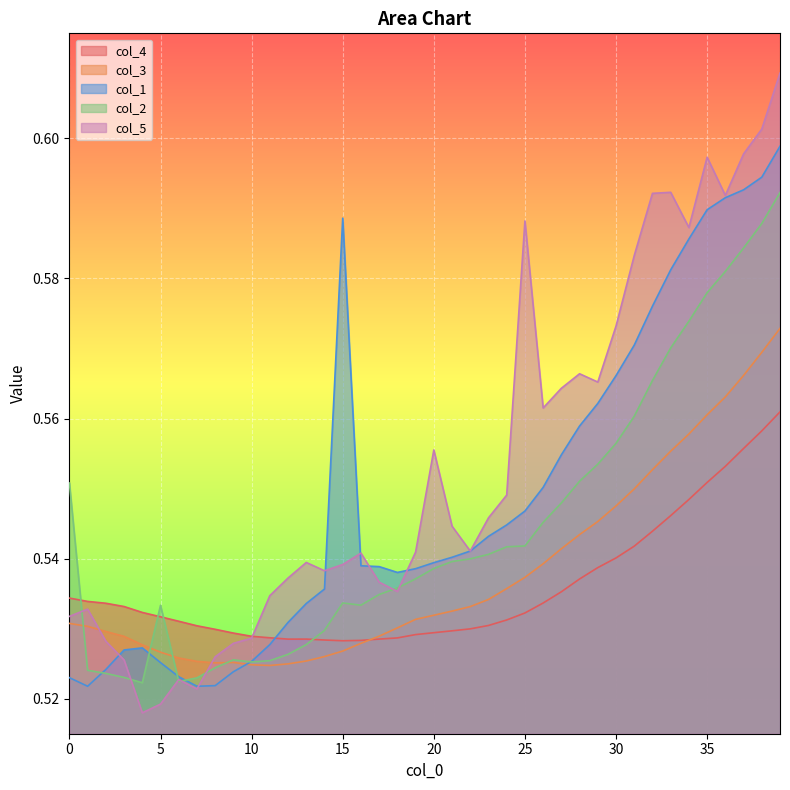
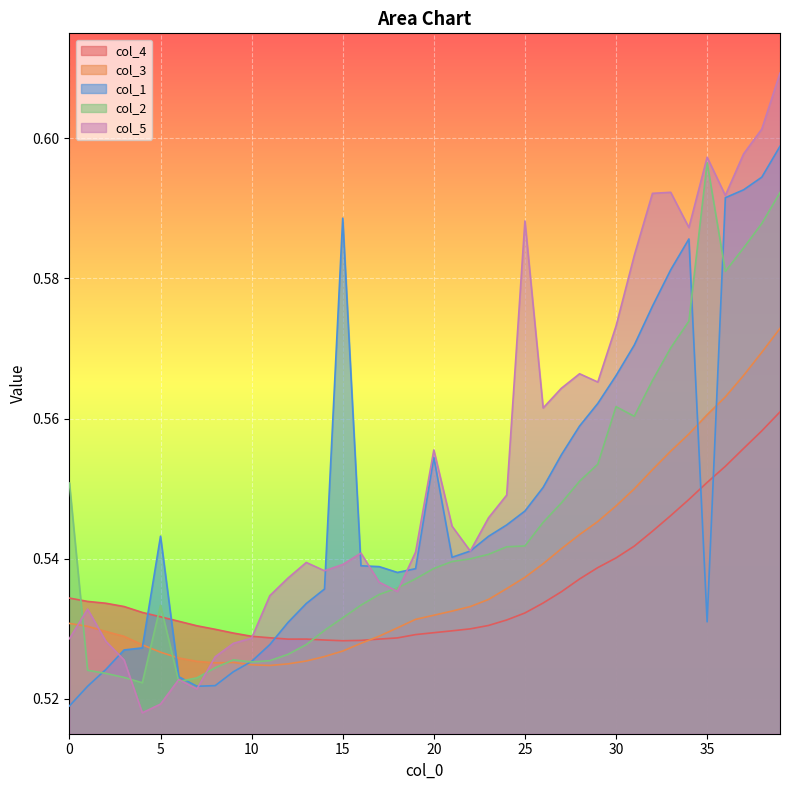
col_1, 0: 0.523 -> 0.519
col_5, 0: 0.532 -> 0.529
col_1, 5: 0.525 -> 0.543
col_2, 15: 0.534 -> 0.532
col_1, 20: 0.539 -> 0.554
col_2, 30: 0.556 -> 0.562
col_1, 35: 0.590 -> 0.531
col_2, 35: 0.578 -> 0.597
